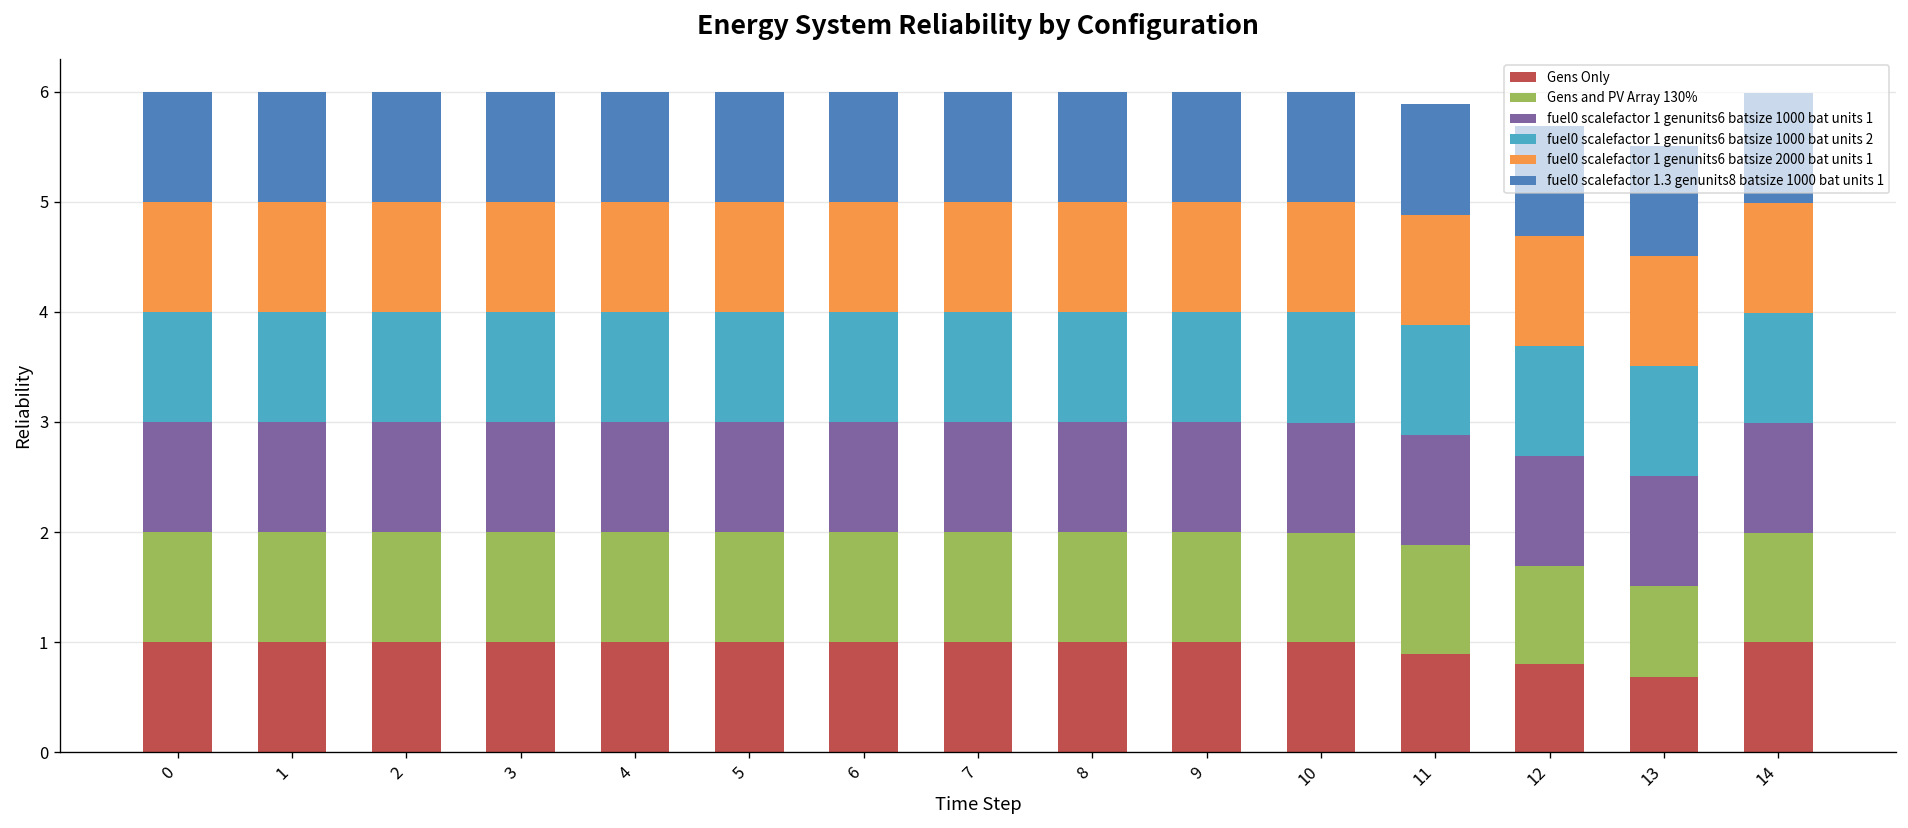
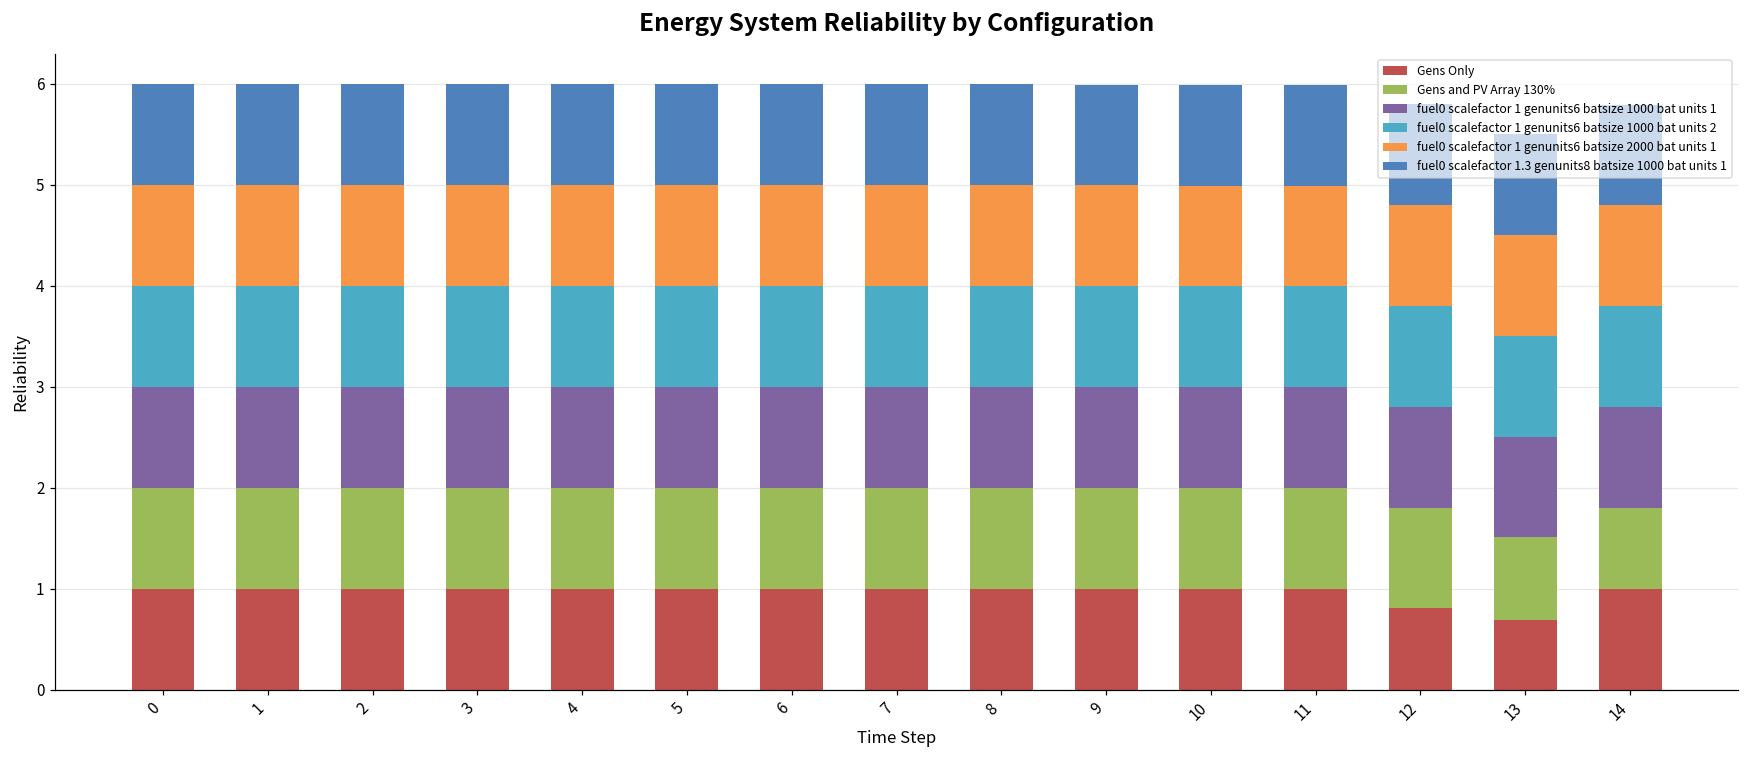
Gens Only, 11: 0.9 -> 1.0
Gens and PV Array 130%, 12: 0.9 -> 1.0
Gens and PV Array 130%, 14: 1.0 -> 0.8
